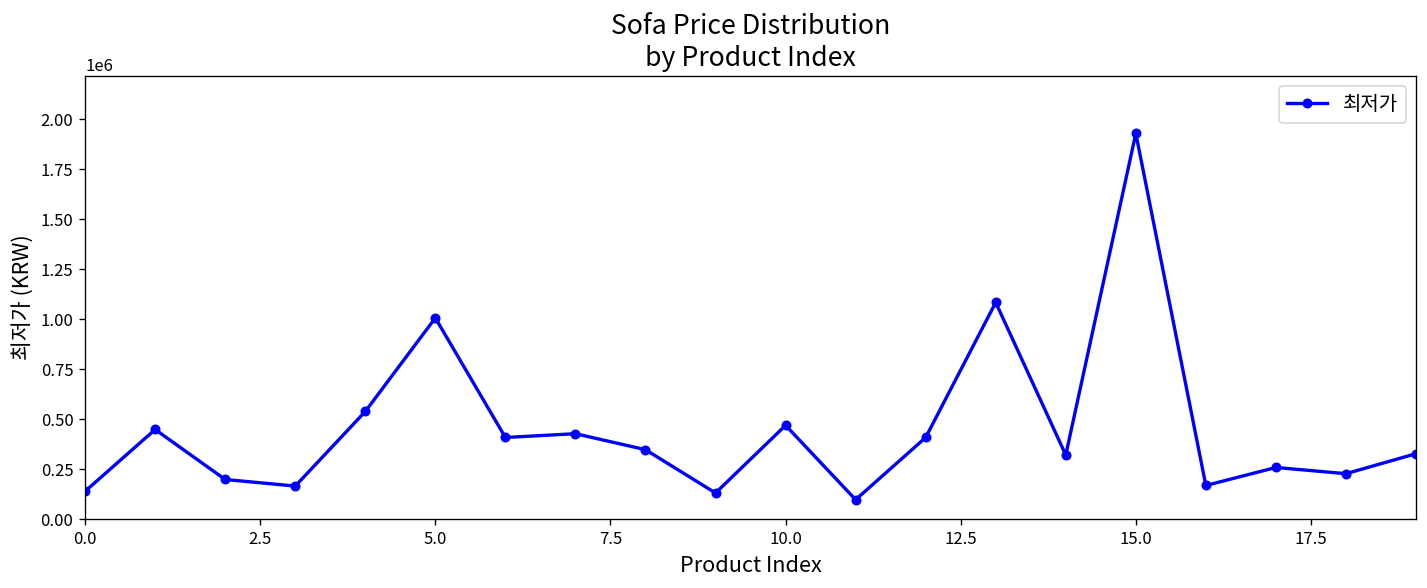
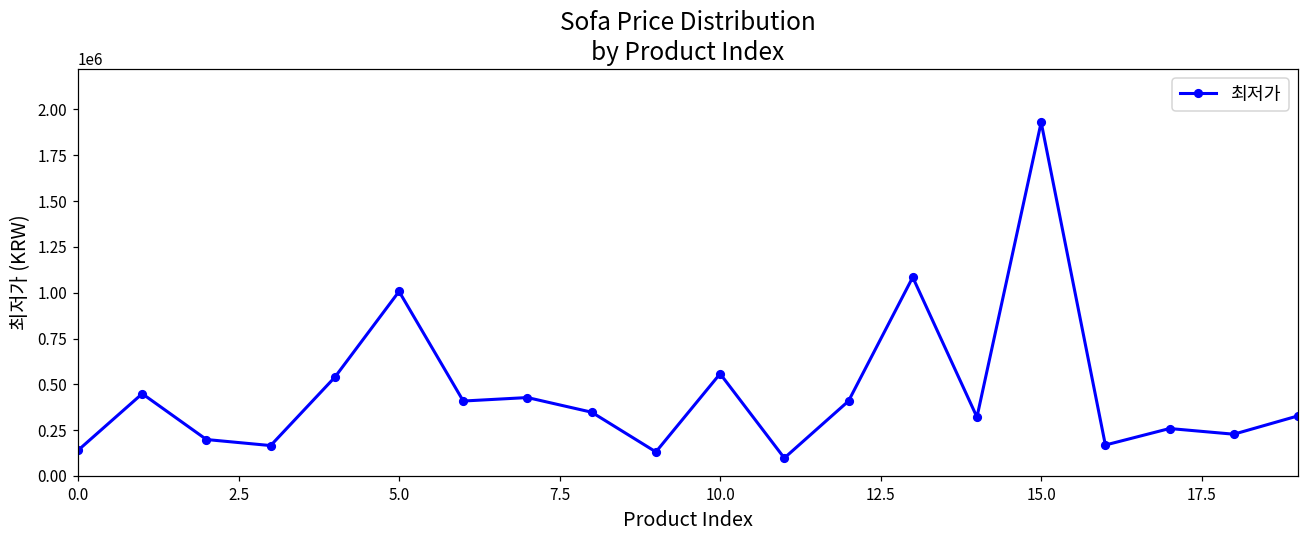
10.0: 470000 -> 560000
